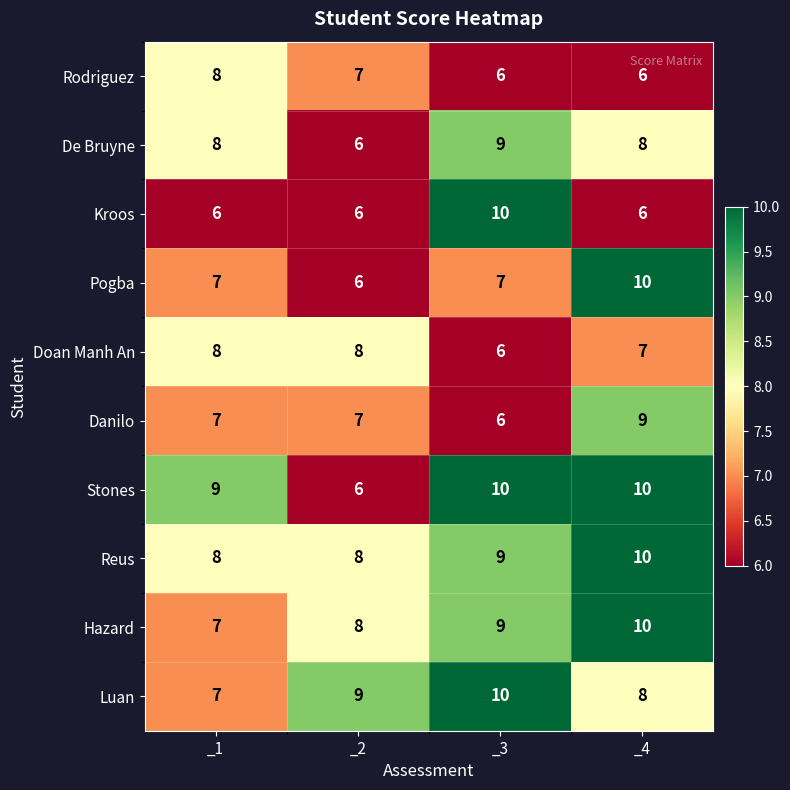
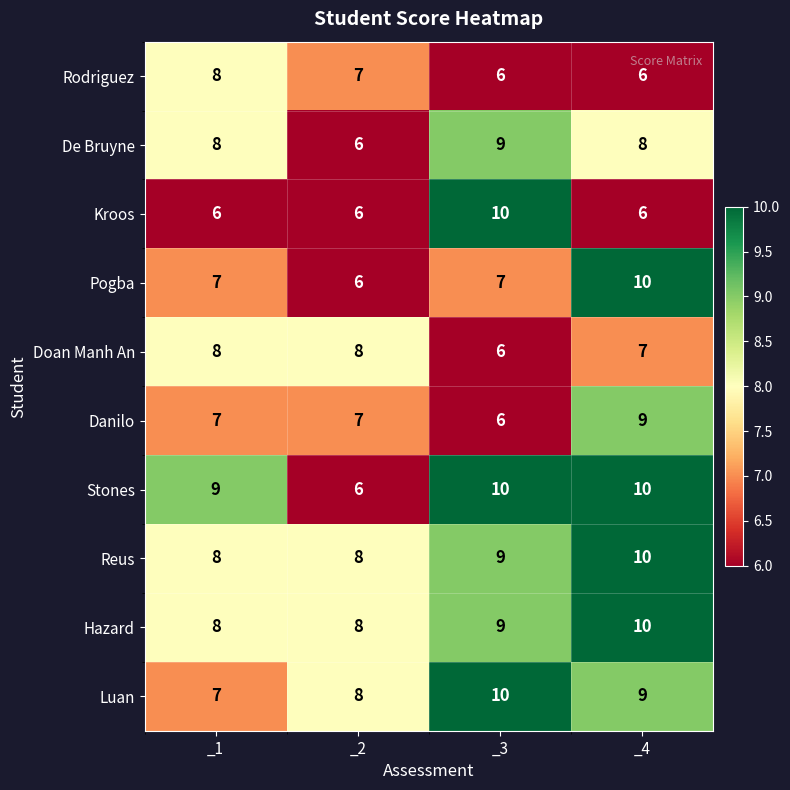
Hazard, _1: 7 -> 8
Luan, _2: 9 -> 8
Luan, _4: 8 -> 9
